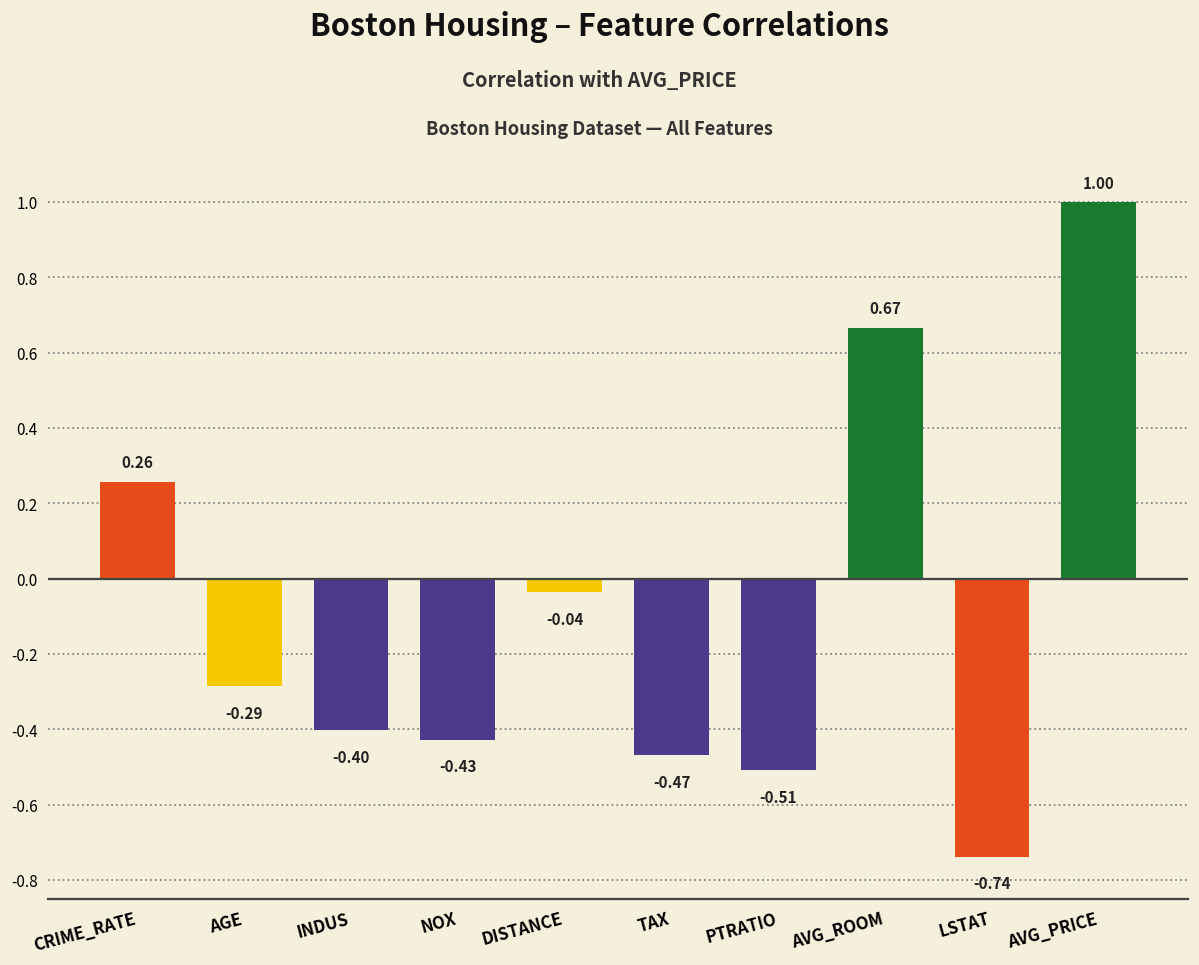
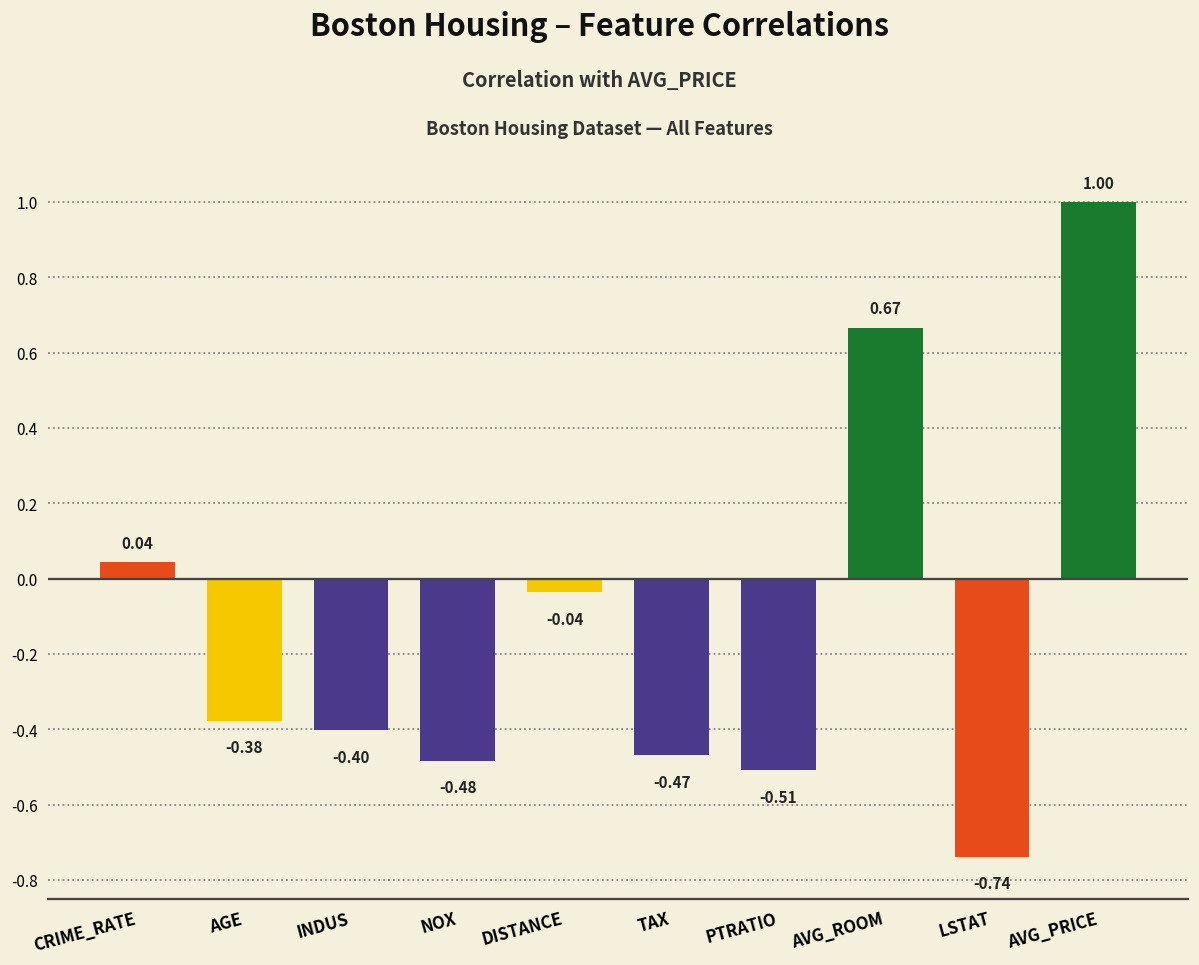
CRIME_RATE: 0.26 -> 0.04
AGE: -0.29 -> -0.38
NOX: -0.43 -> -0.48
